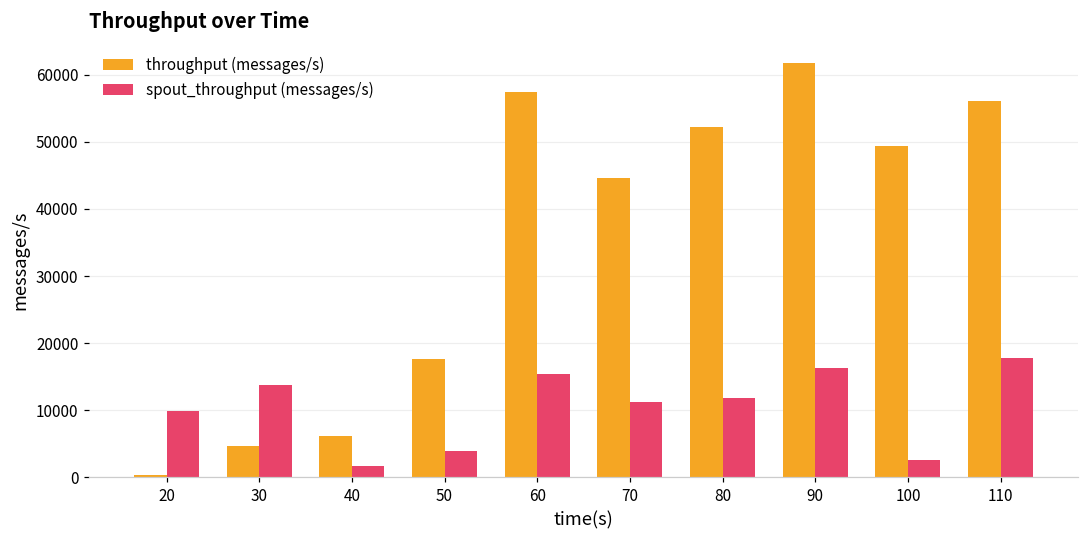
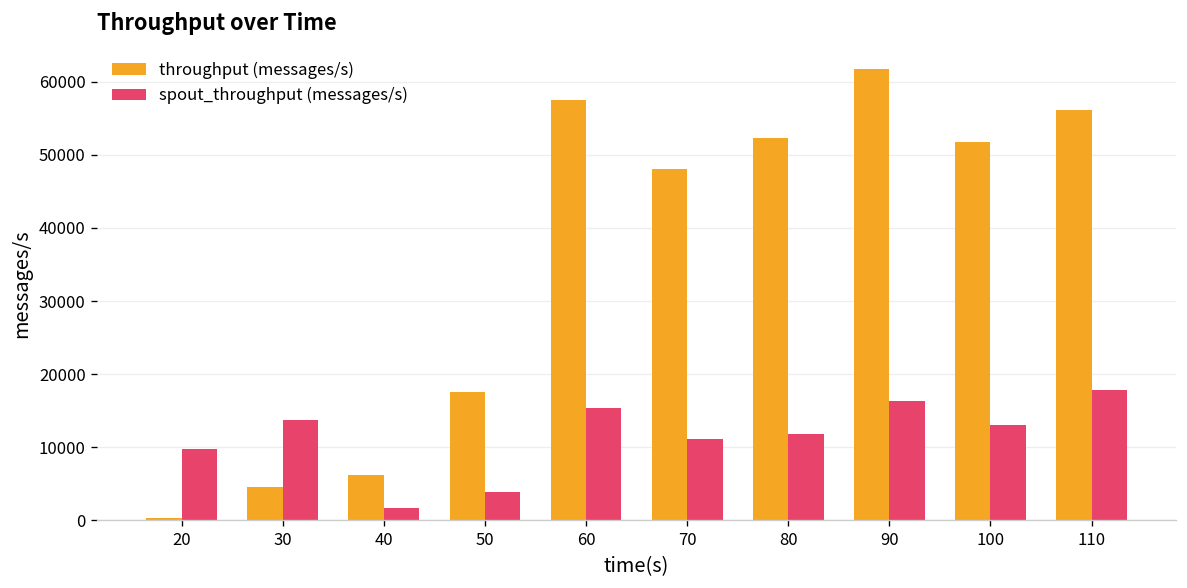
throughput (messages/s), 70: 45000 -> 48000
throughput (messages/s), 100: 49000 -> 52000
spout_throughput (messages/s), 100: 2000 -> 13000
